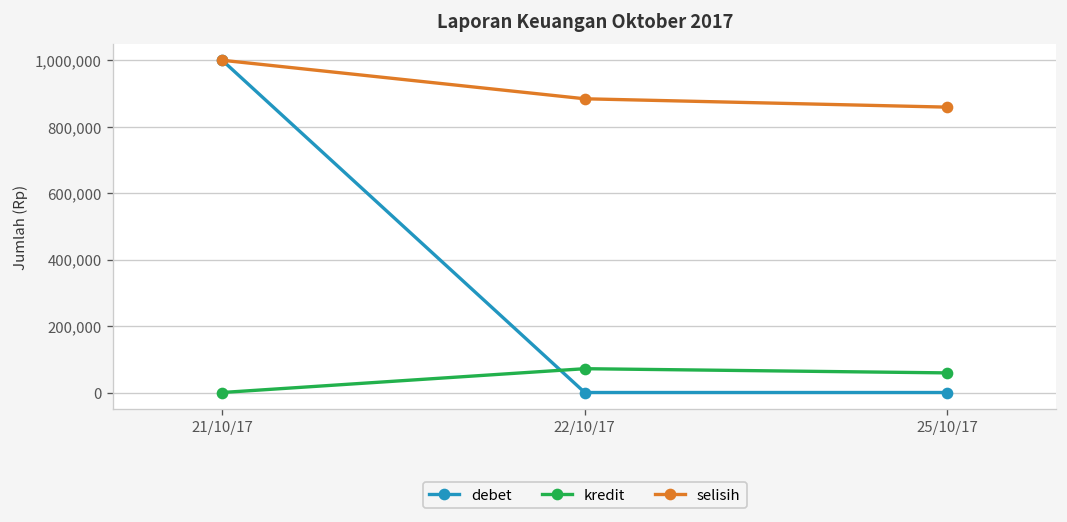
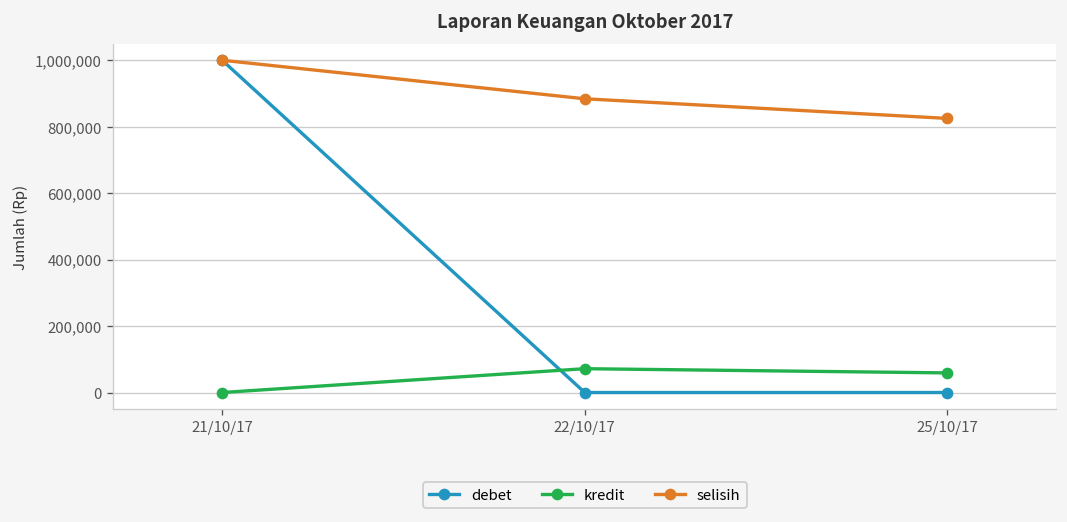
selisih, 25/10/17: 860,000 -> 830,000
